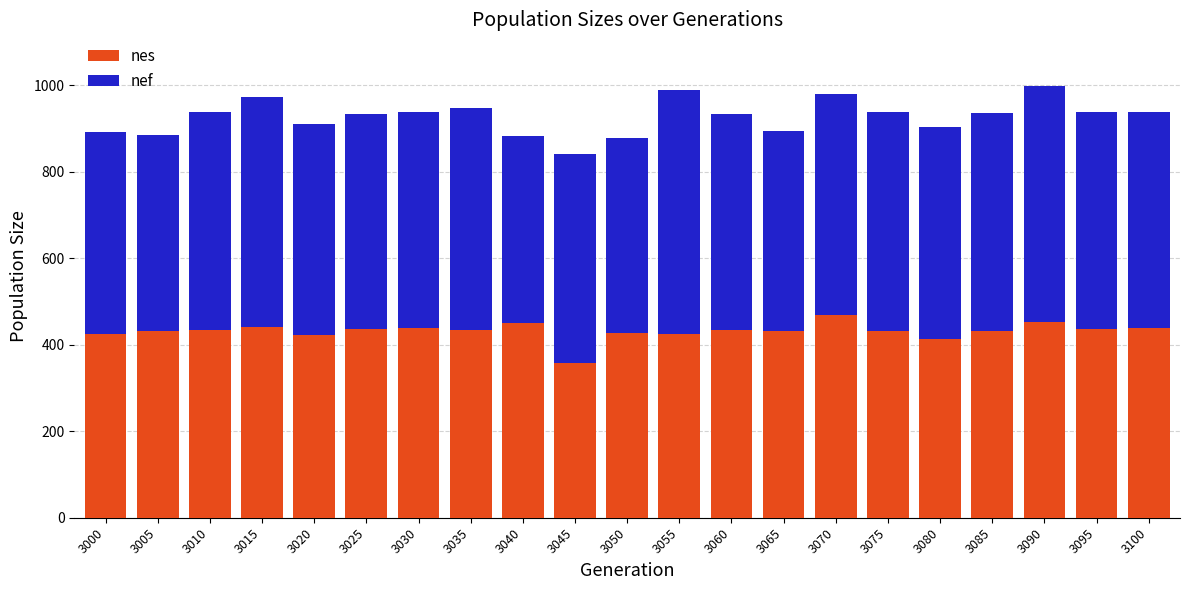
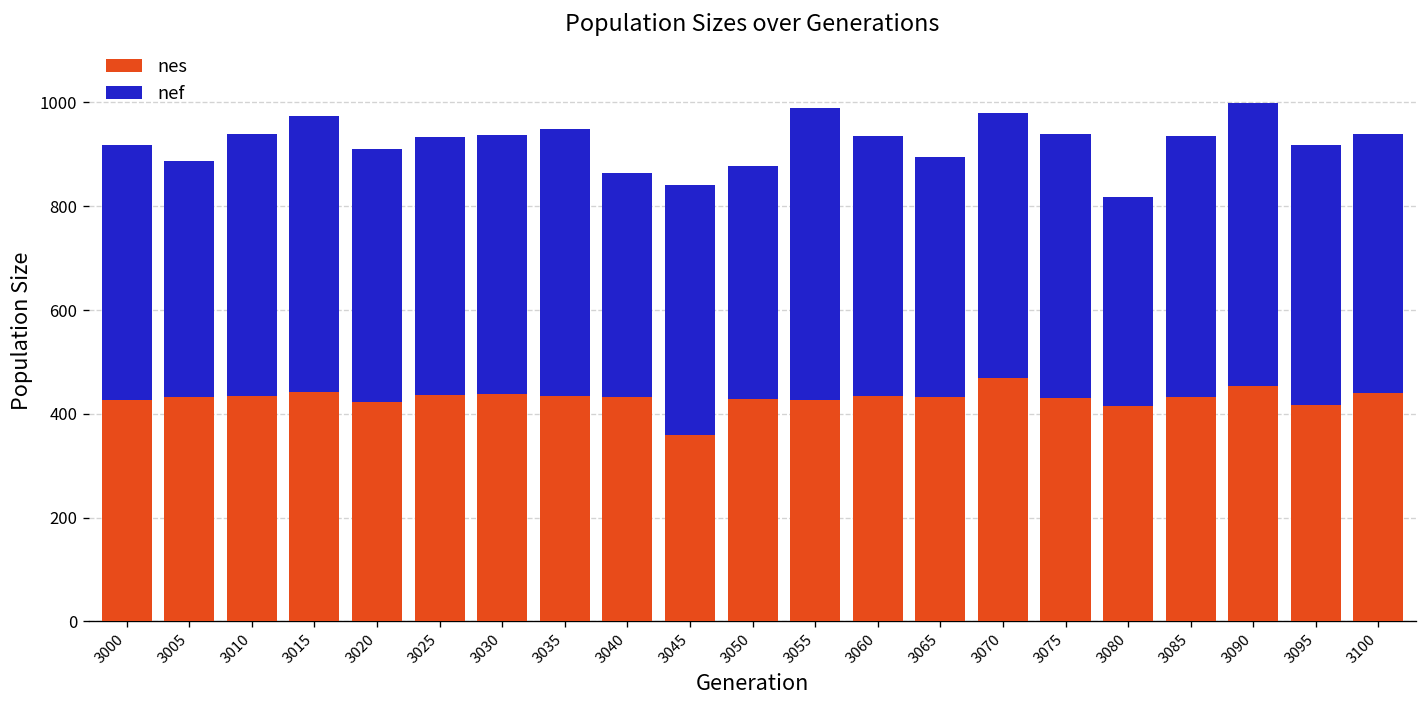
nef, 3000: 470 -> 490
nes, 3040: 450 -> 430
nef, 3080: 490 -> 400
nes, 3095: 440 -> 420
